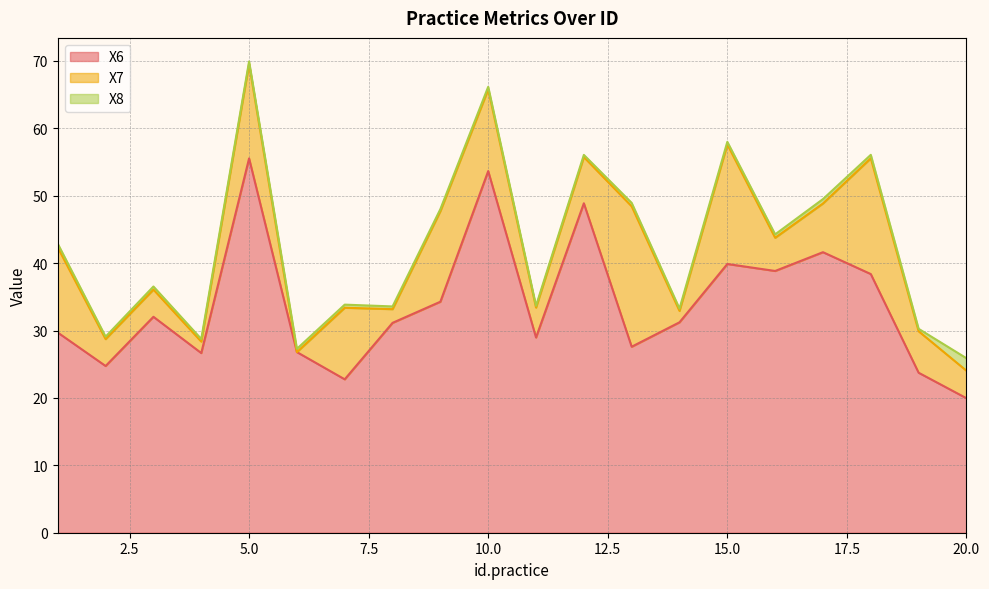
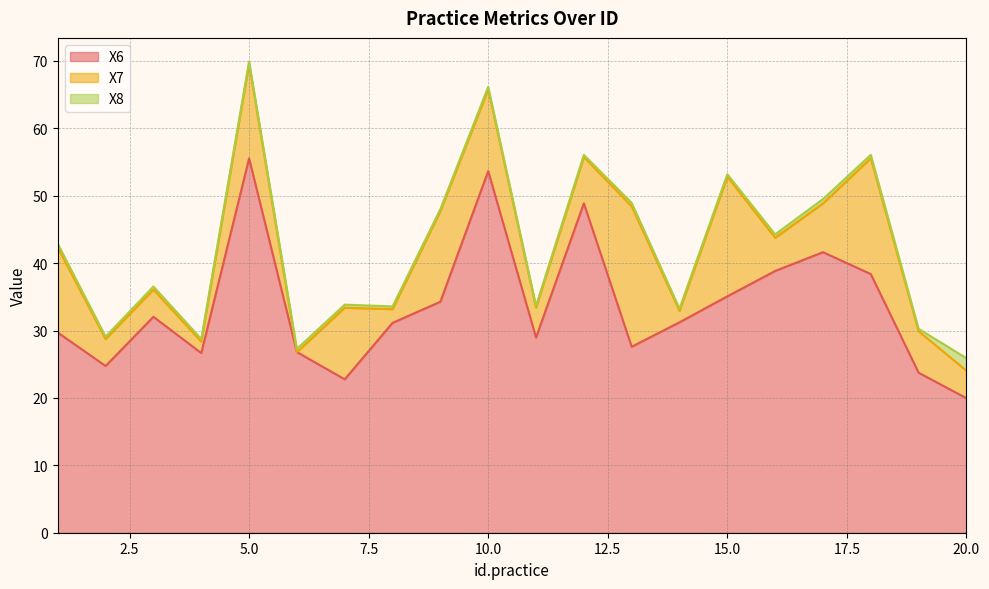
X6, 15.0: 40 -> 35
